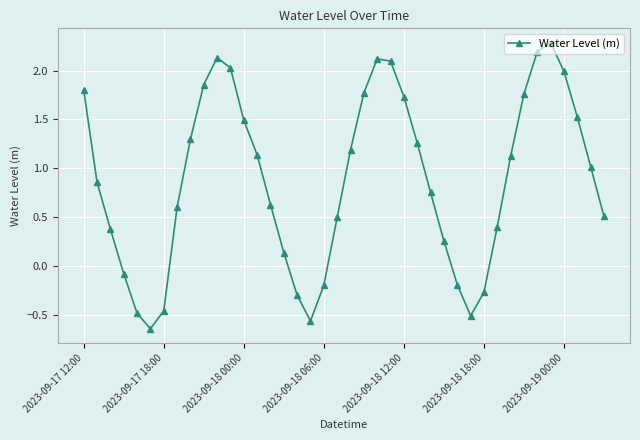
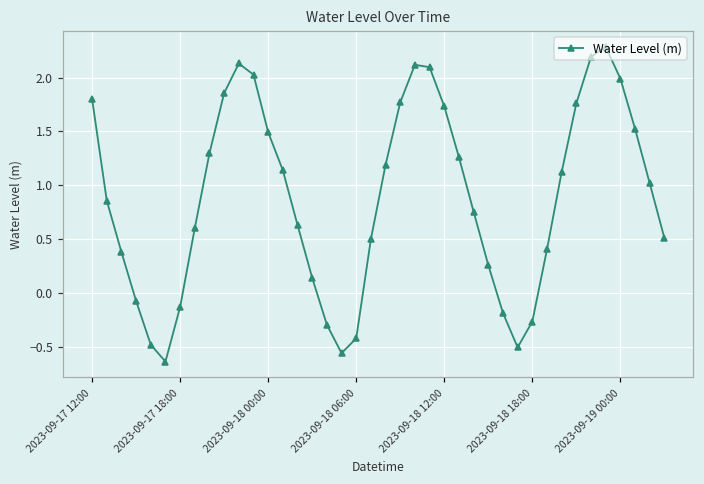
2023-09-17 18:00: -0.5 -> -0.1
2023-09-18 06:00: -0.2 -> -0.4
